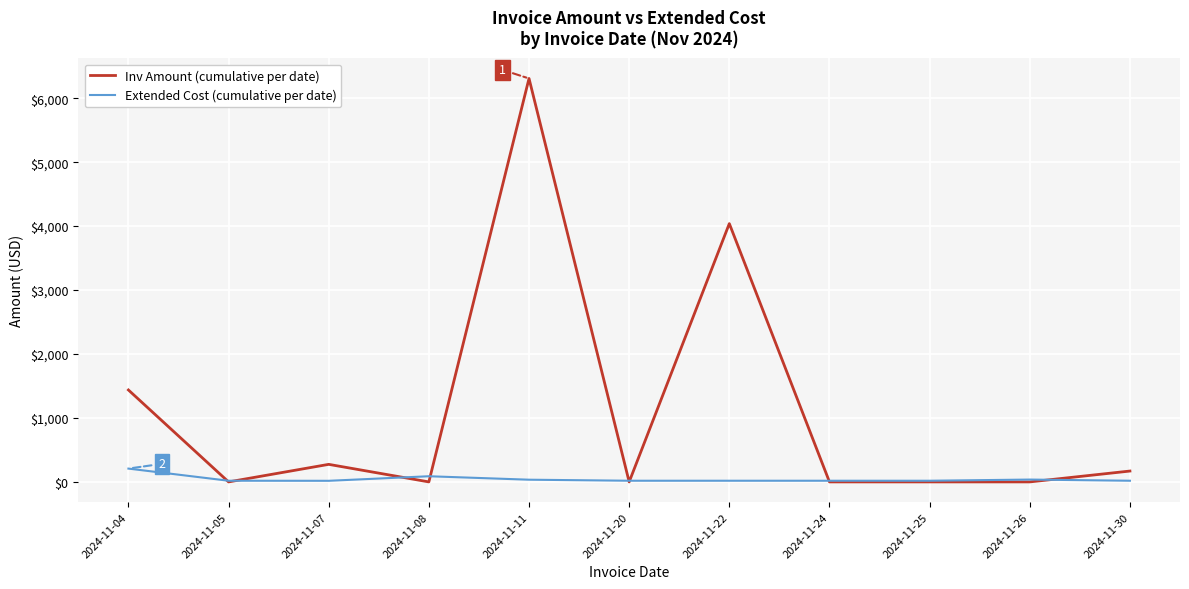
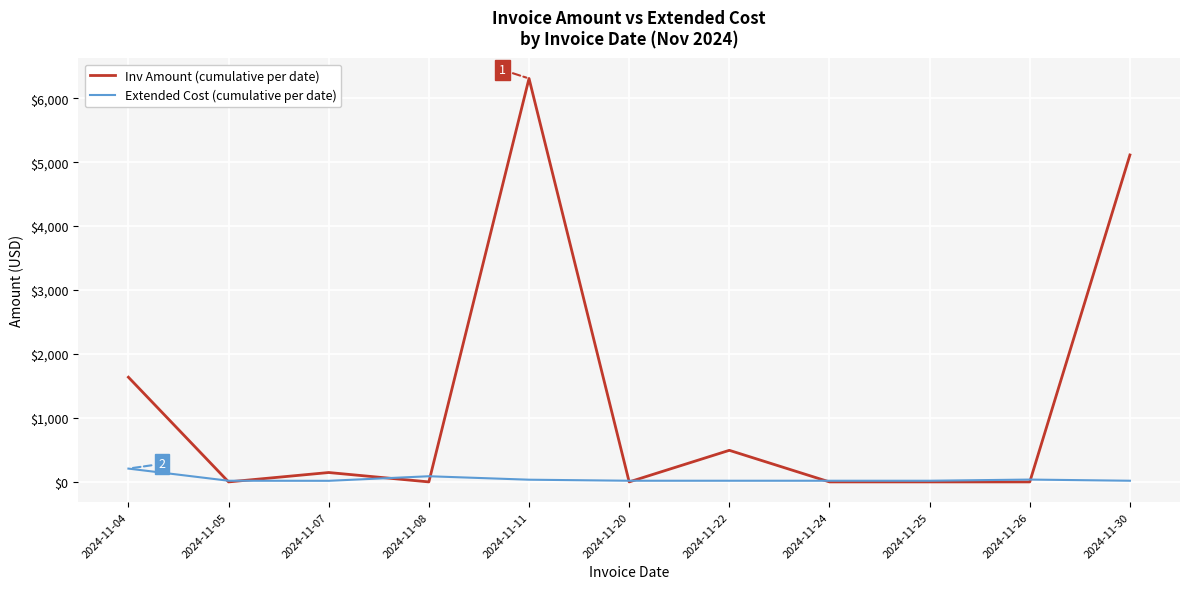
Inv Amount (cumulative per date), 2024-11-04: $1,400 -> $1,600
Inv Amount (cumulative per date), 2024-11-07: $300 -> $100
Inv Amount (cumulative per date), 2024-11-22: $4,000 -> $500
Inv Amount (cumulative per date), 2024-11-30: $200 -> $5,100
